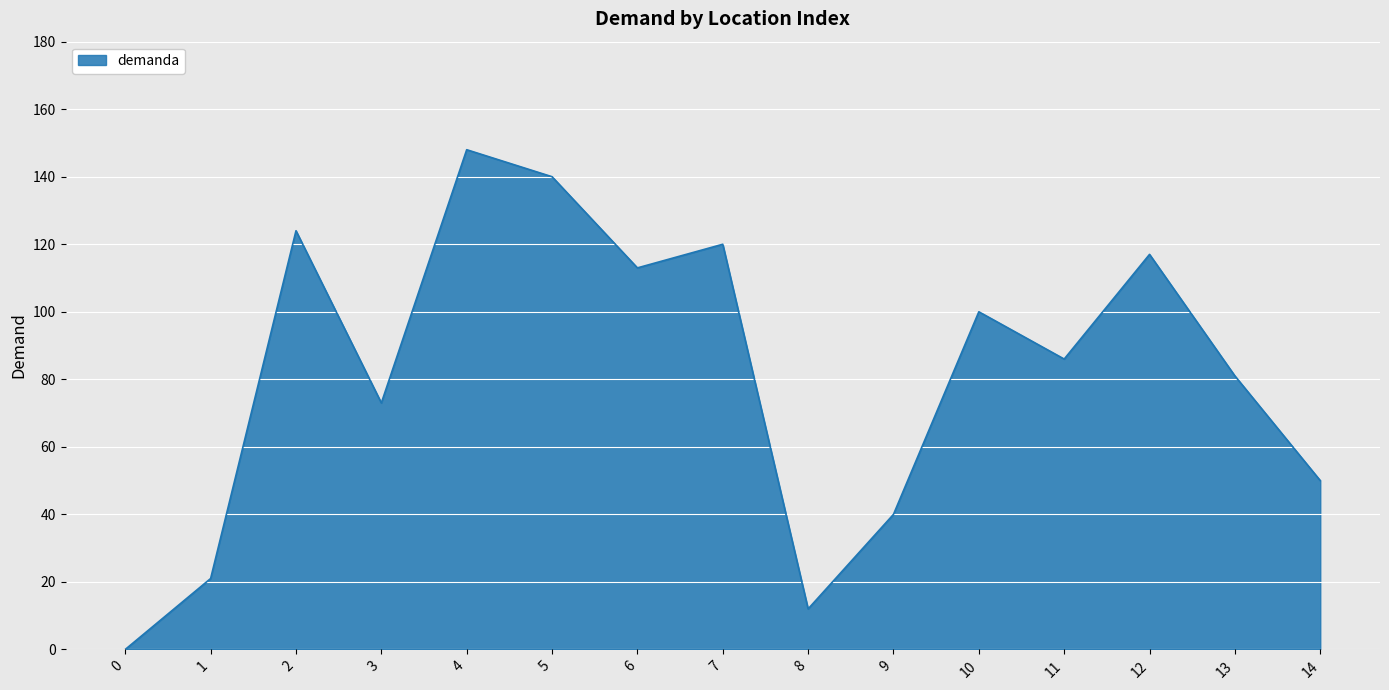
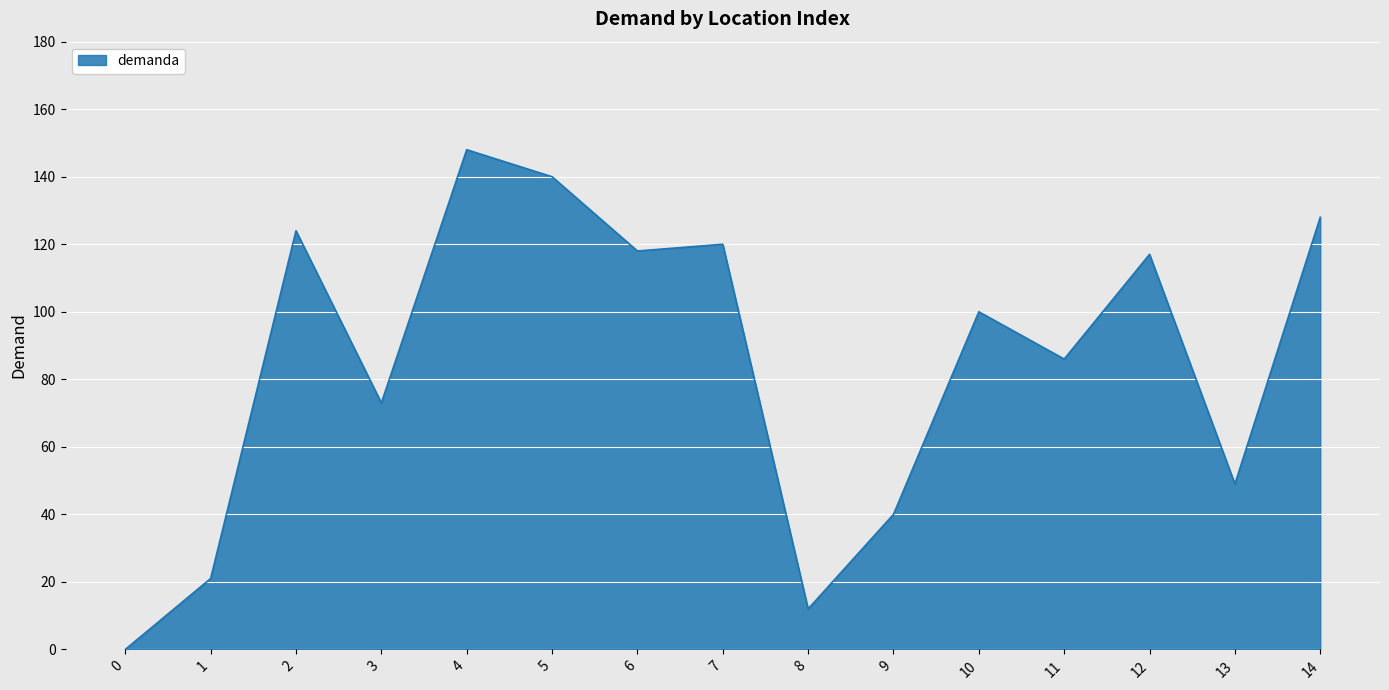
6: 113 -> 118
13: 81 -> 49
14: 50 -> 128
